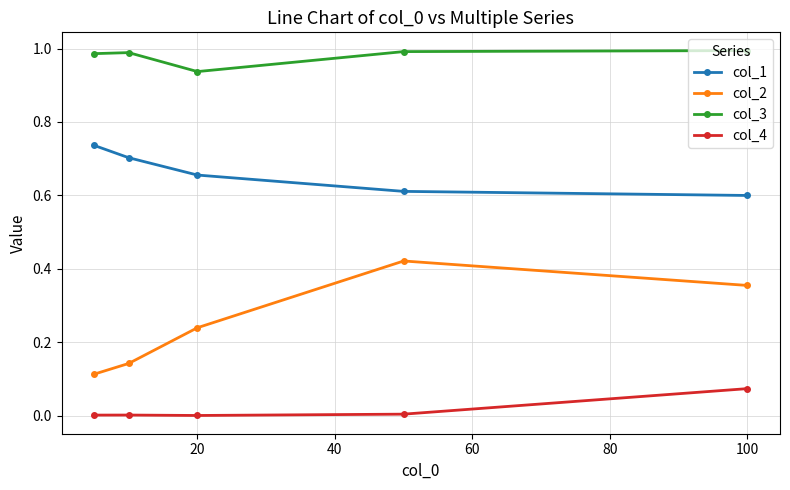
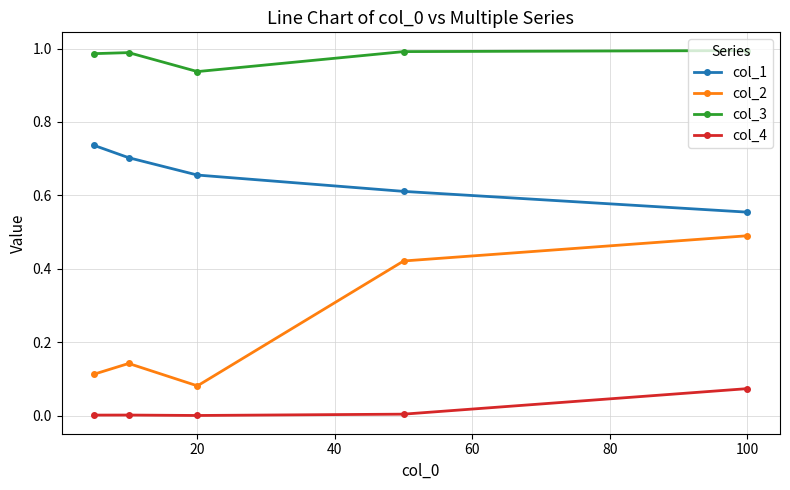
col_2, 20: 0.24 -> 0.08
col_1, 100: 0.60 -> 0.55
col_2, 100: 0.36 -> 0.49
